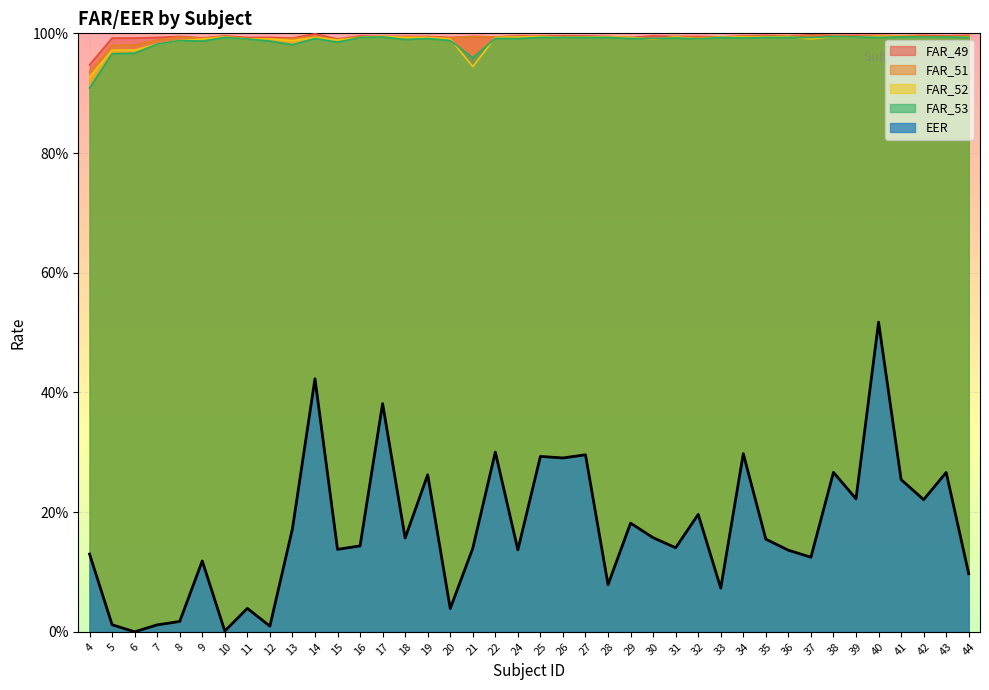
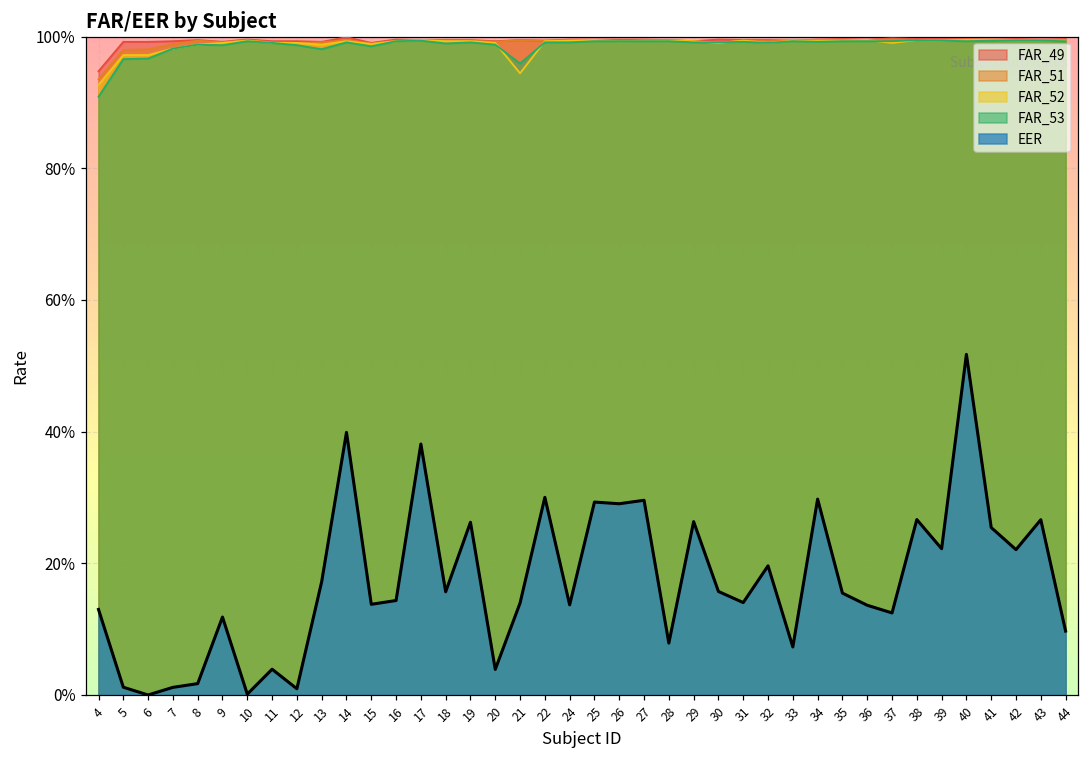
EER, 14: 42% -> 40%
EER, 29: 18% -> 26%
